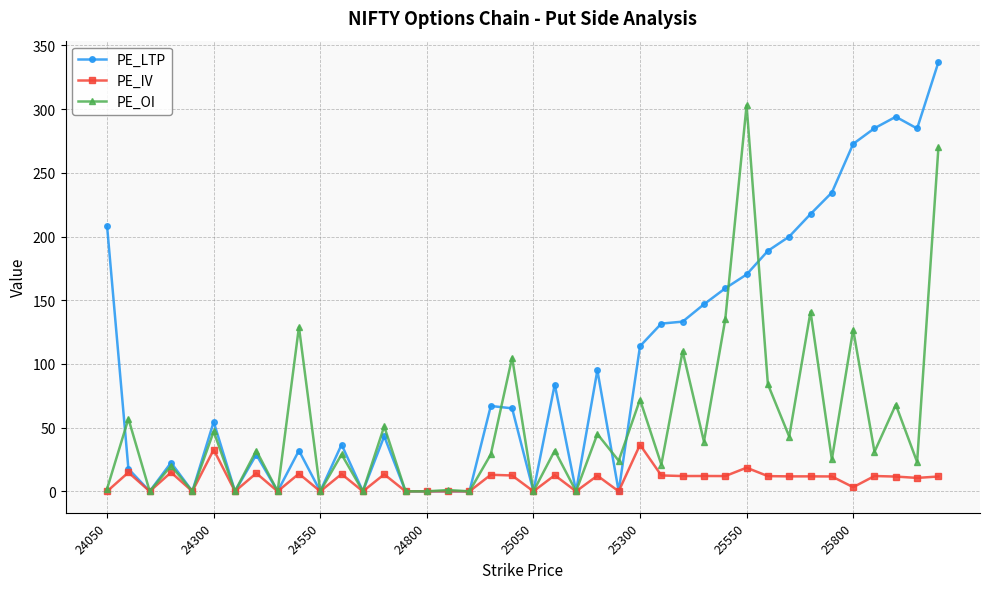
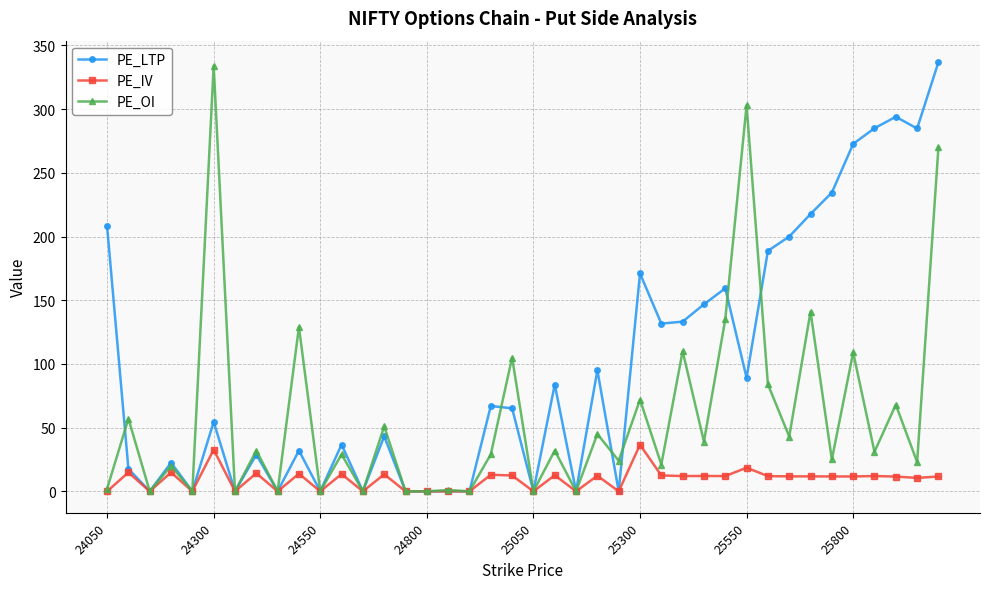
PE_OI, 24300: 47 -> 334
PE_LTP, 25300: 114 -> 171
PE_LTP, 25550: 170 -> 89
PE_IV, 25800: 3 -> 12
PE_OI, 25800: 127 -> 109
